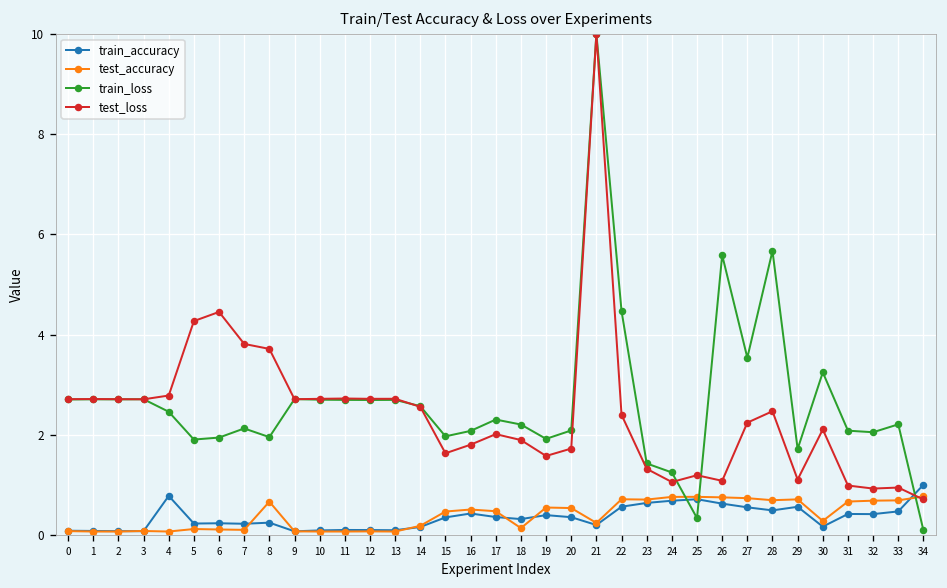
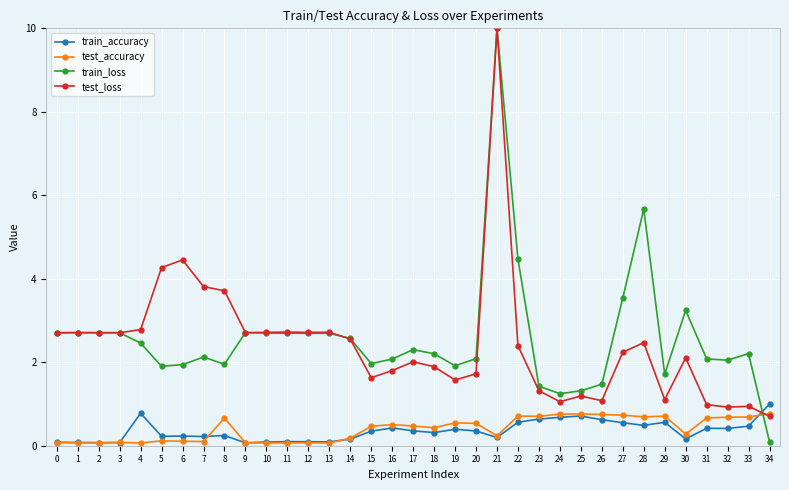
test_accuracy, 18: 0.1 -> 0.4
train_loss, 25: 0.3 -> 1.3
train_loss, 26: 5.6 -> 1.5
